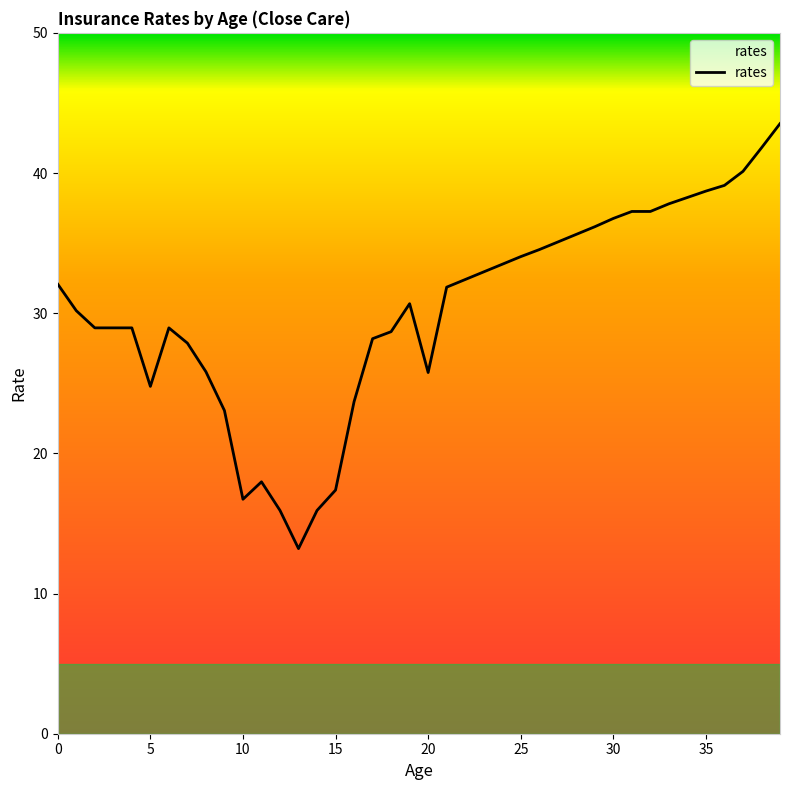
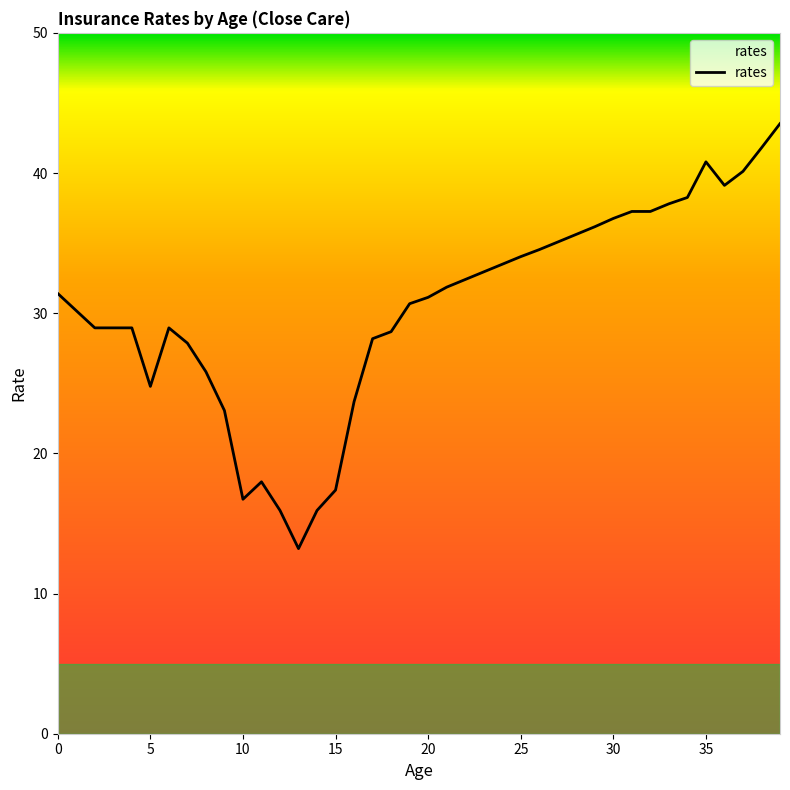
0: 32.1 -> 31.4
20: 25.8 -> 31.1
35: 38.7 -> 40.8
